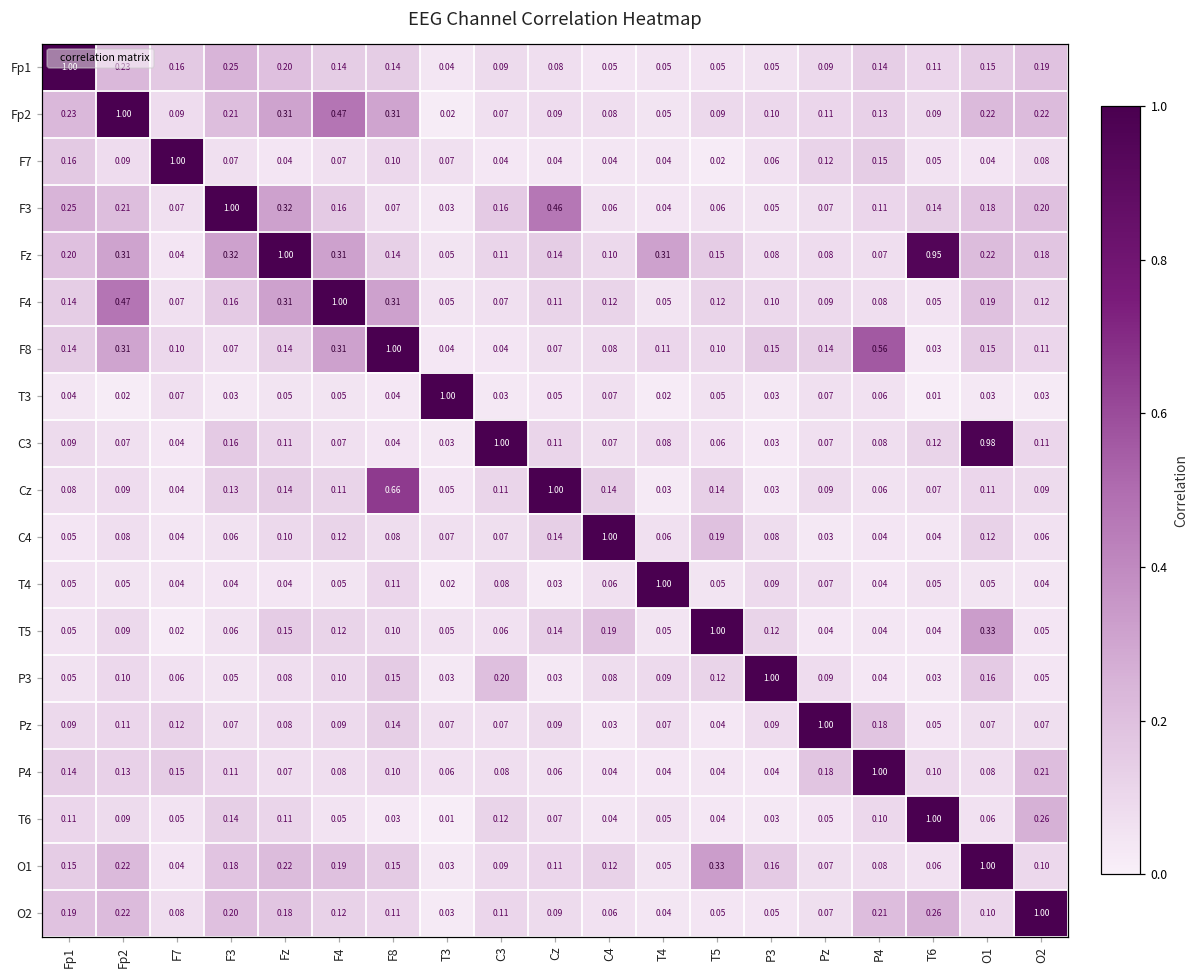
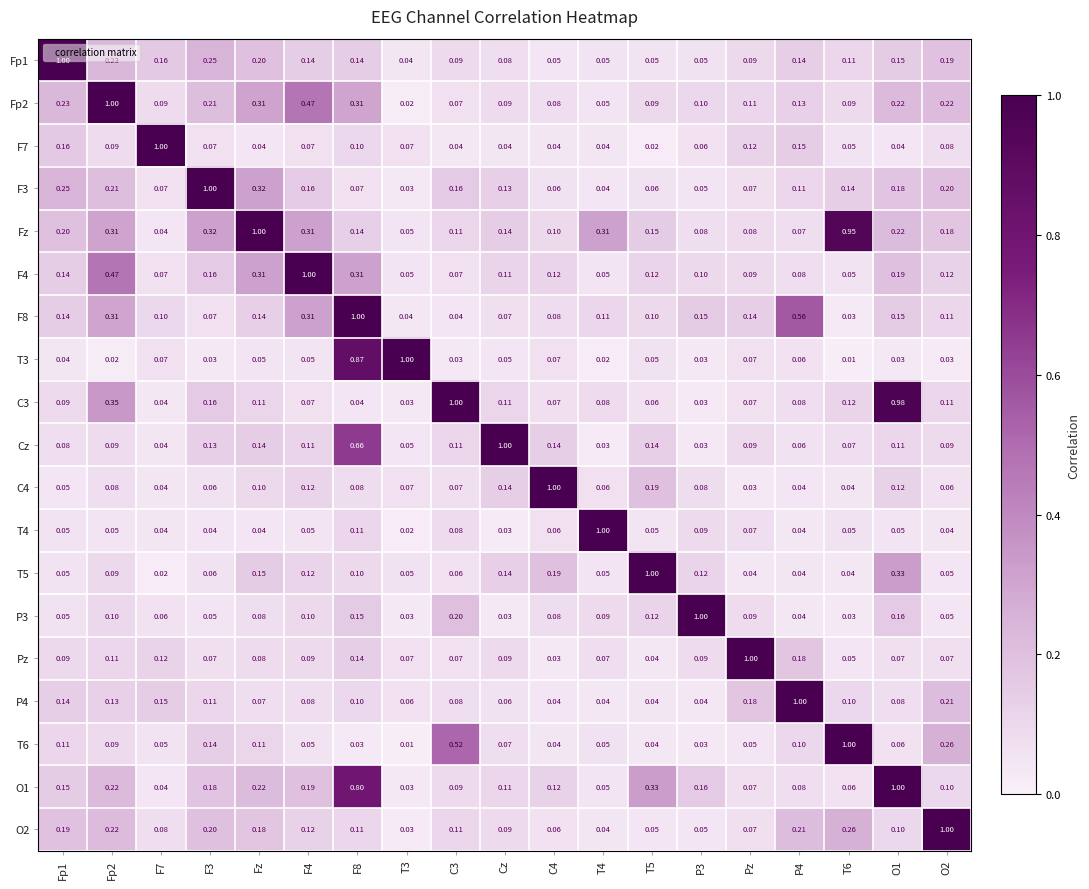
F3, Cz: 0.46 -> 0.13
T3, F8: 0.04 -> 0.87
C3, Fp2: 0.07 -> 0.35
T6, C3: 0.12 -> 0.52
O1, F8: 0.15 -> 0.80
